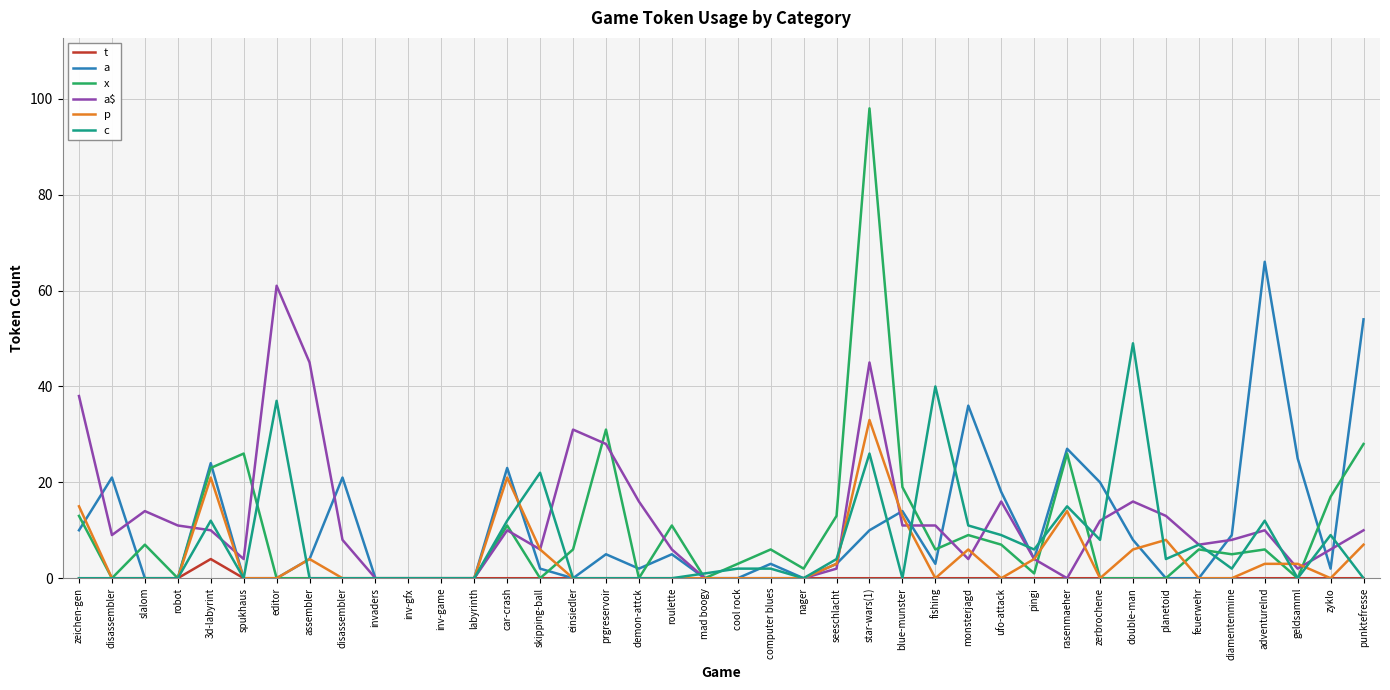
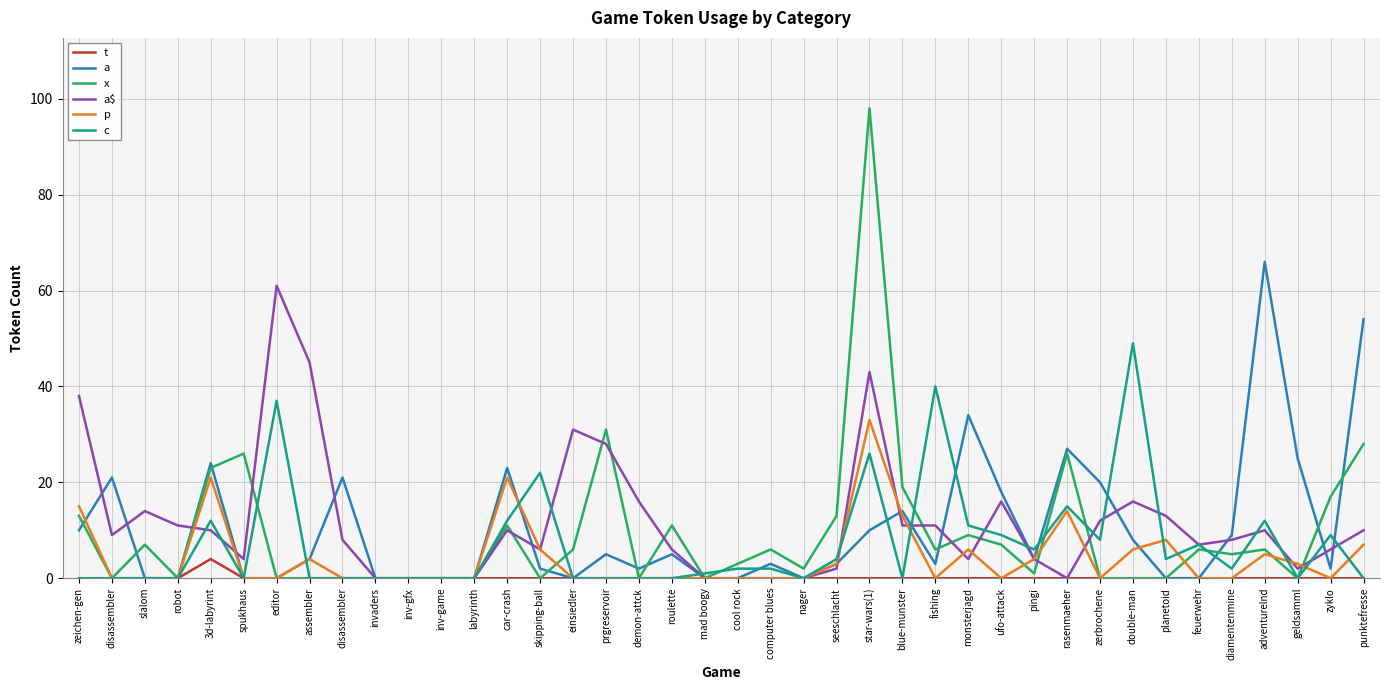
a$, star-wars(1): 45 -> 43
a, monsterjagd: 36 -> 34
p, adventurelnd: 3 -> 5
